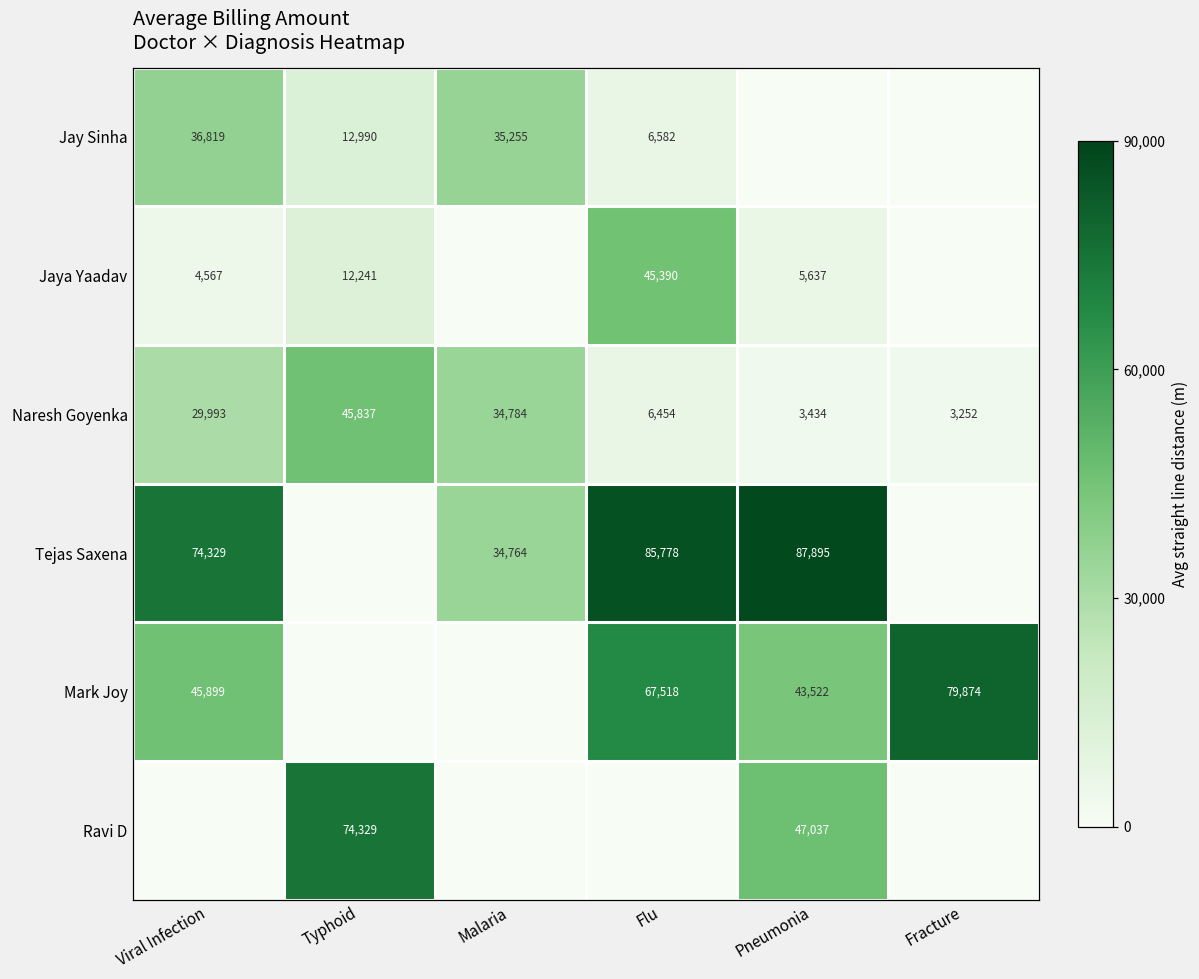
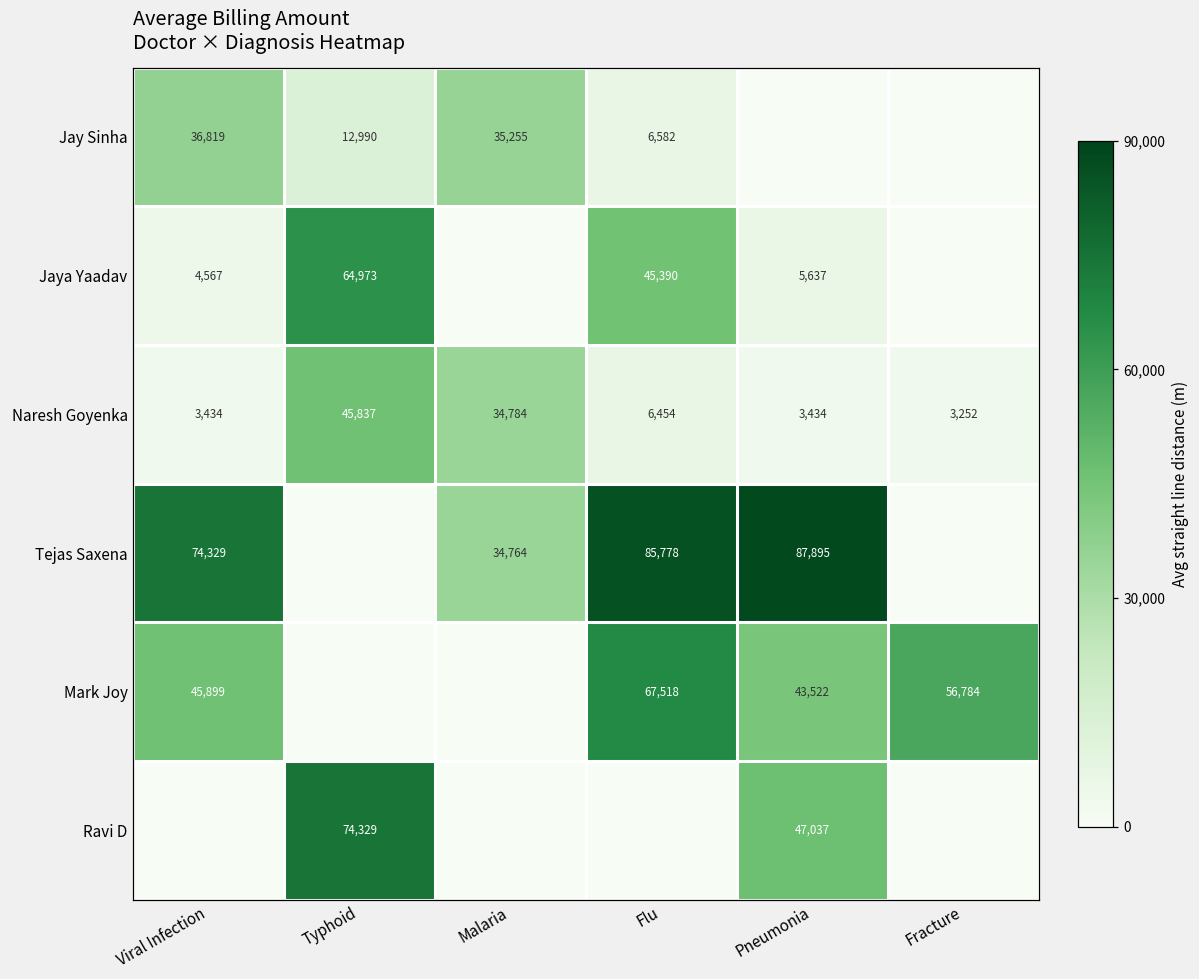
Jaya Yaadav, Typhoid: 12,241 -> 64,973
Naresh Goyenka, Viral Infection: 29,993 -> 3,434
Mark Joy, Fracture: 79,874 -> 56,784
